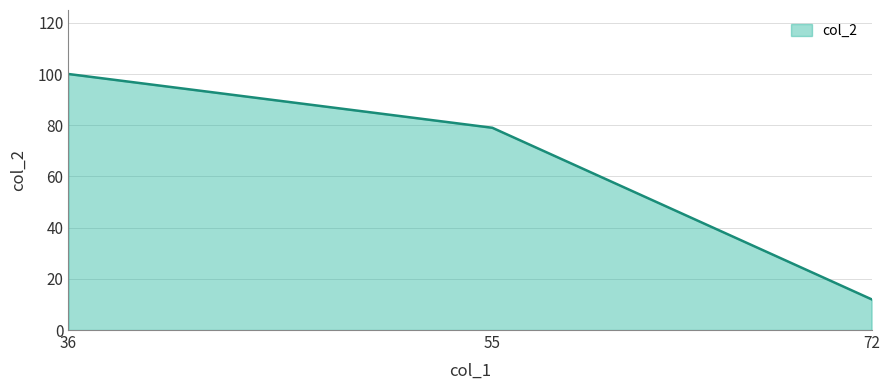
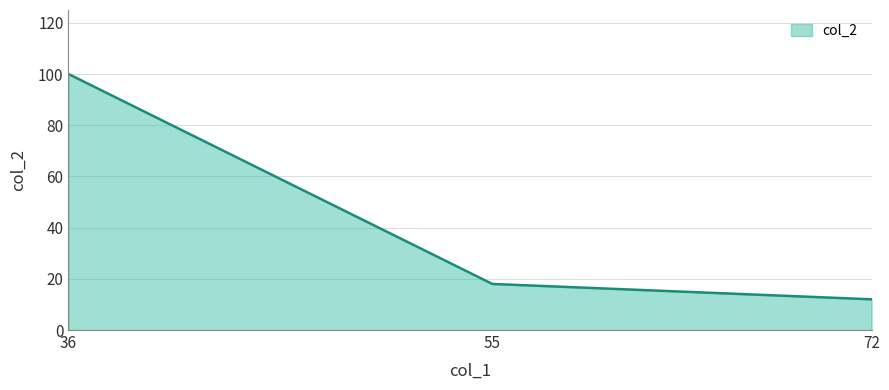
55: 79 -> 18
